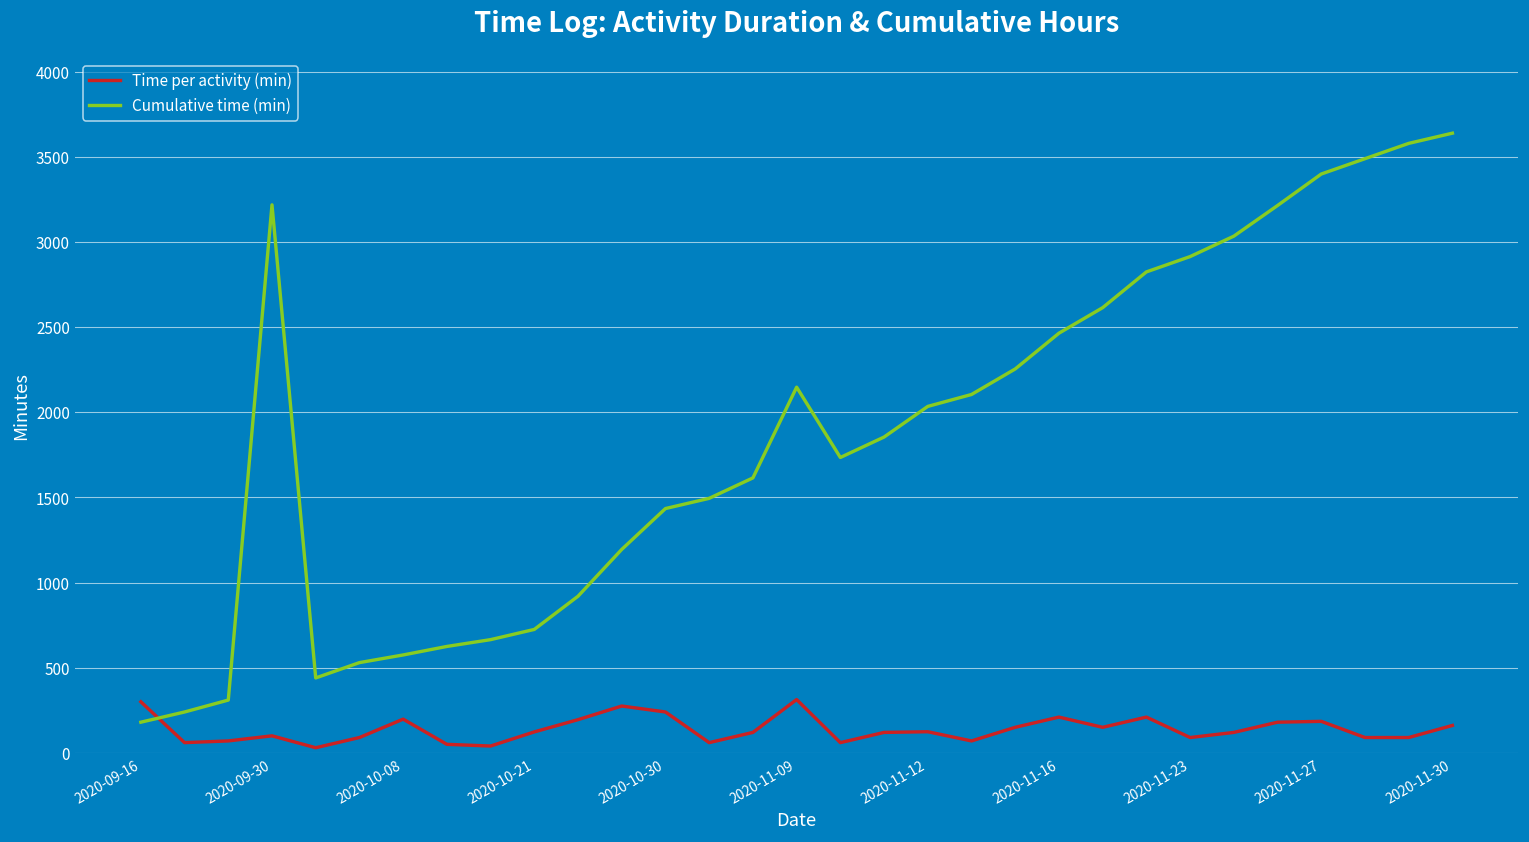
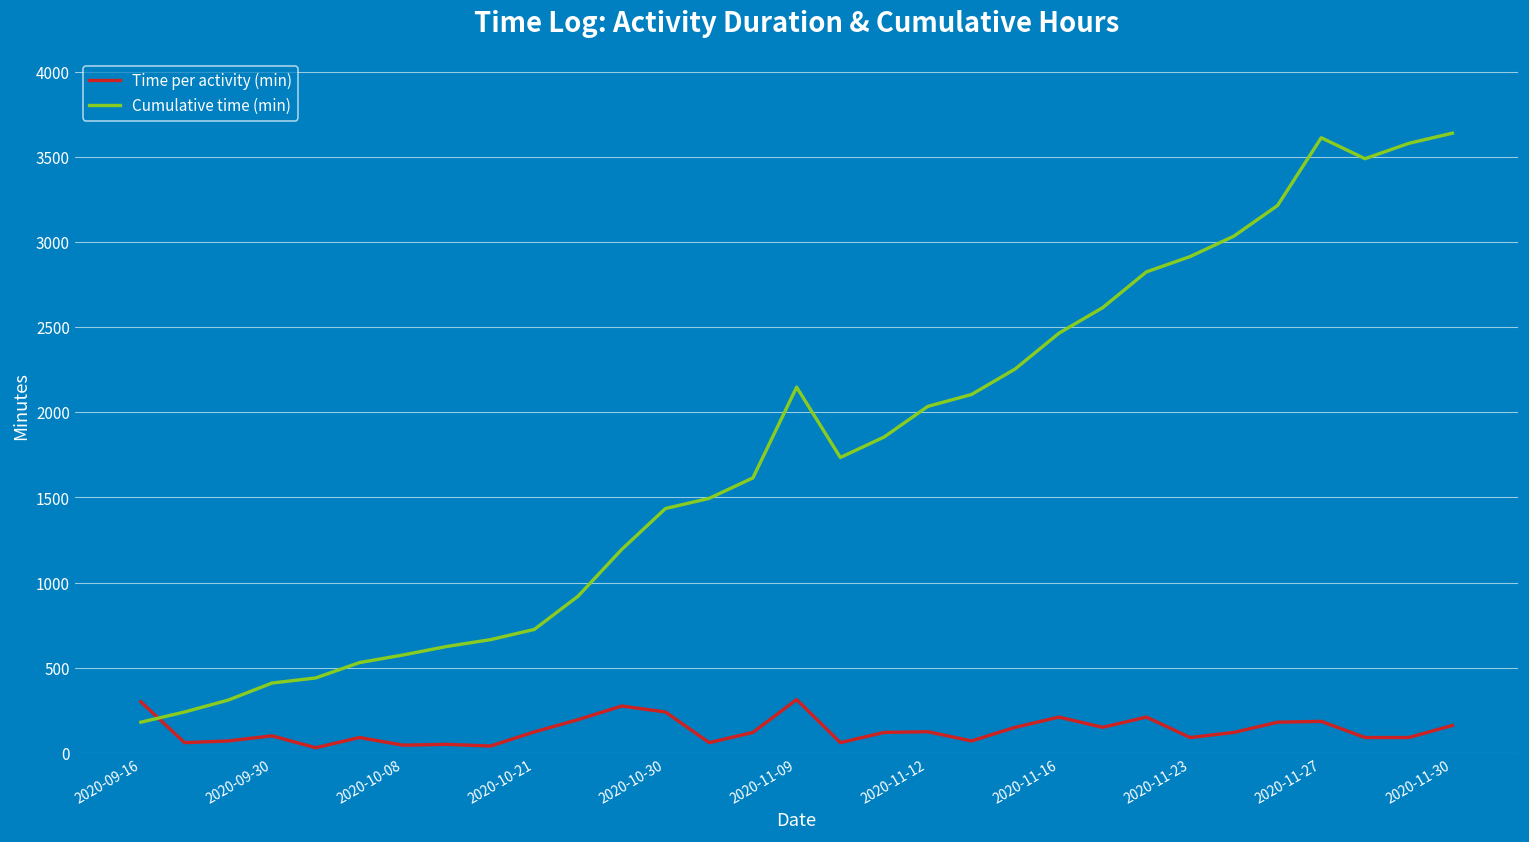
Cumulative time (min), 2020-09-30: 3220 -> 410
Time per activity (min), 2020-10-08: 200 -> 50
Cumulative time (min), 2020-11-27: 3400 -> 3610
